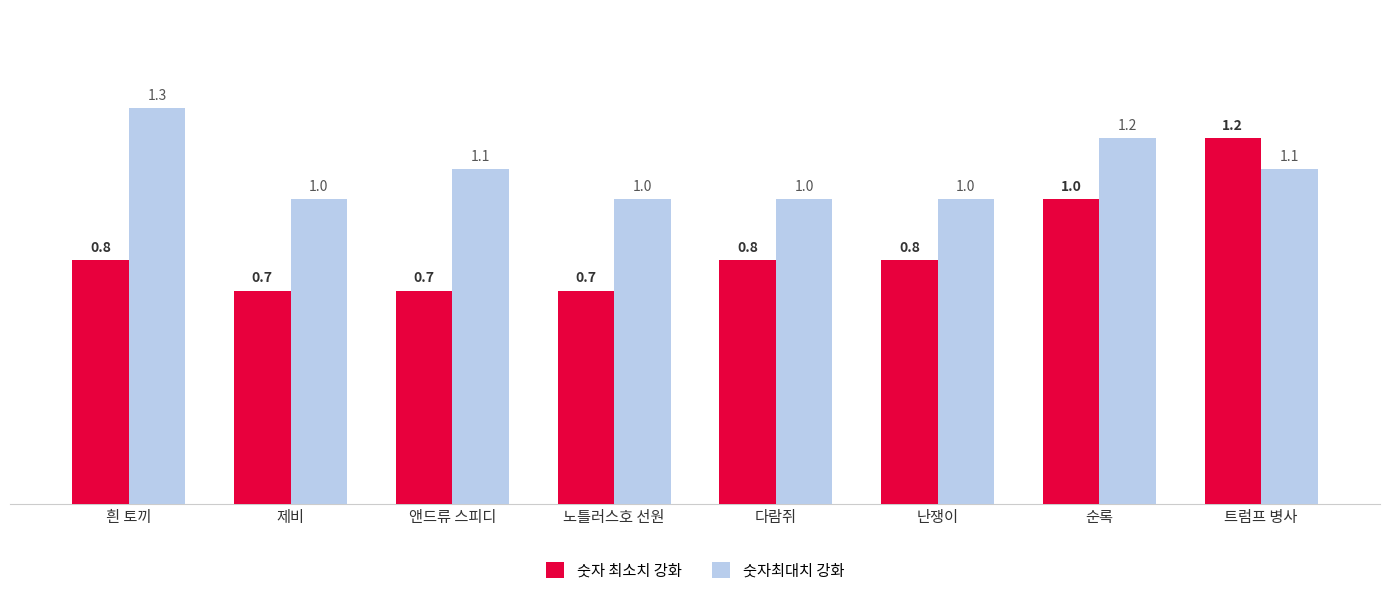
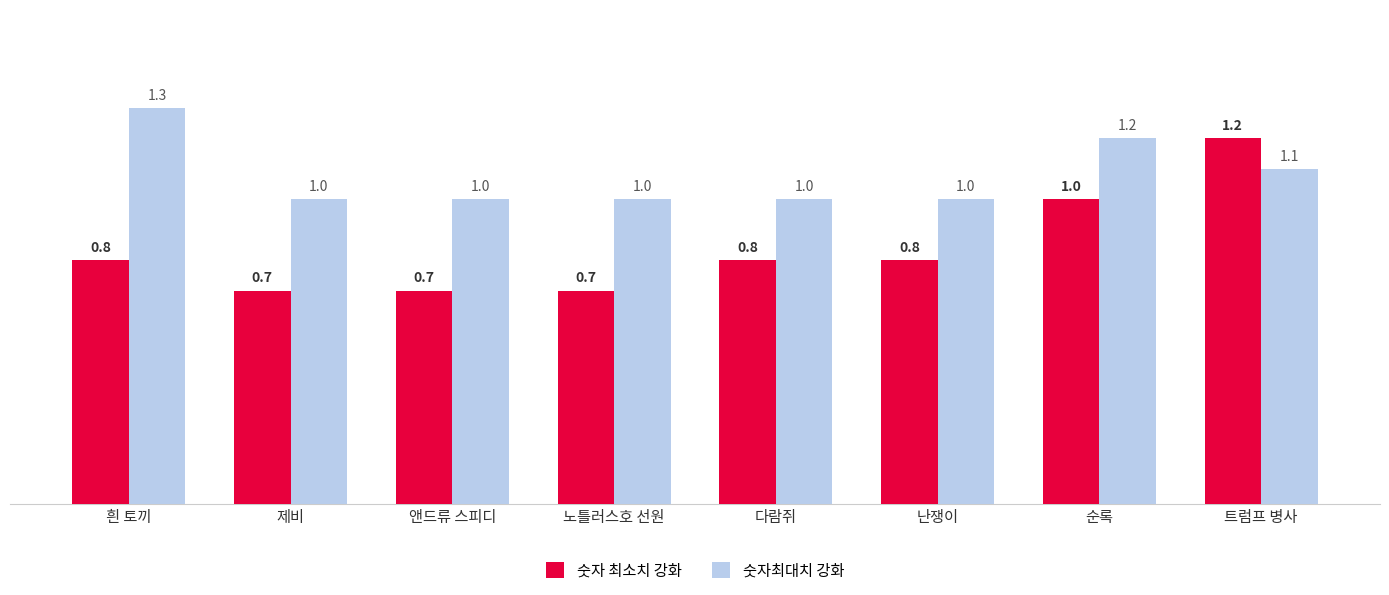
숫자최대치 강화, 앤드류 스피디: 1.1 -> 1.0
